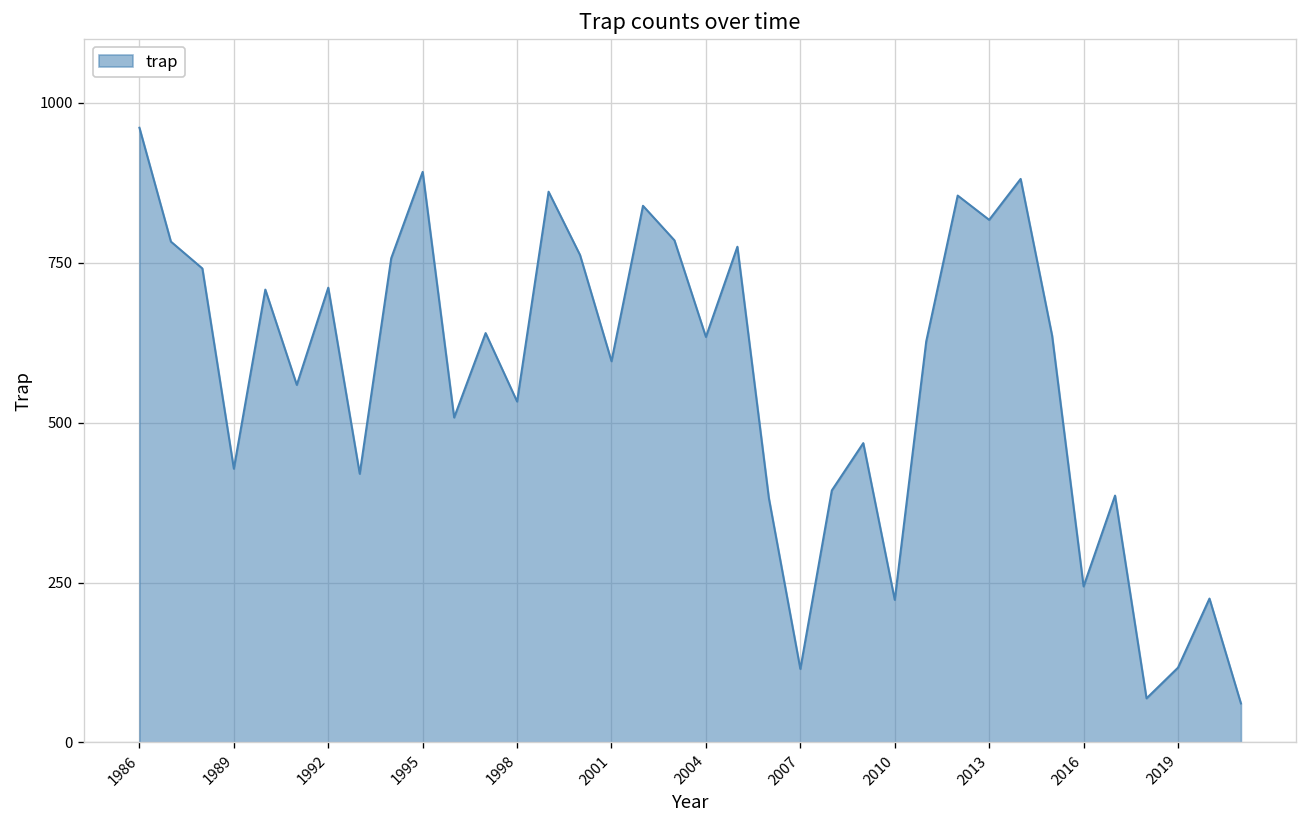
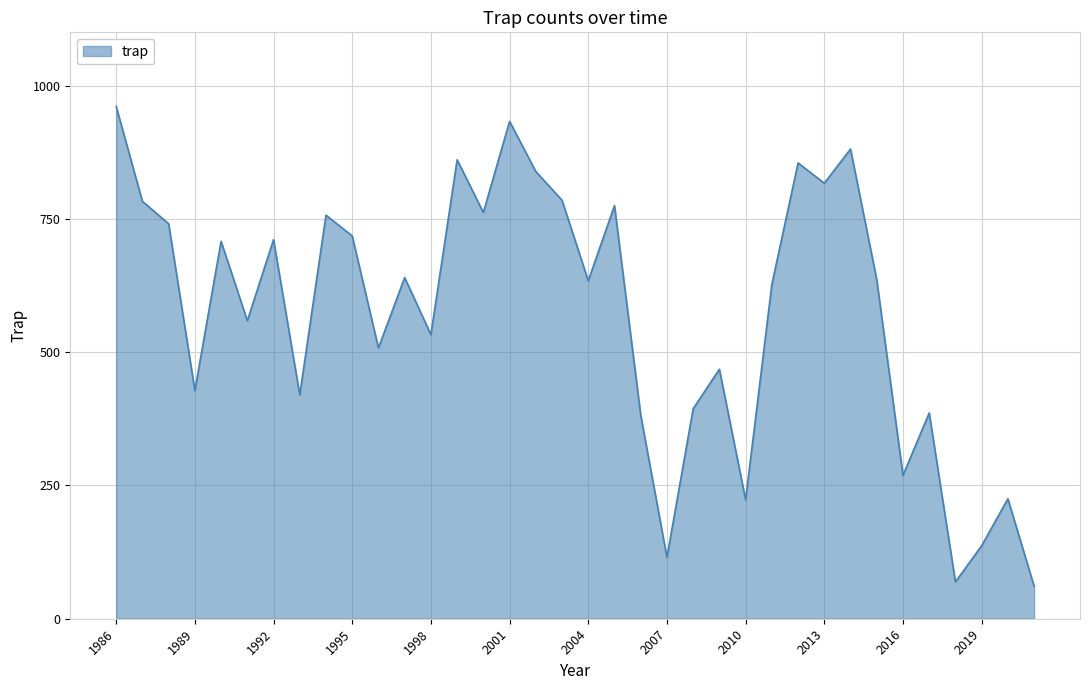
1995: 890 -> 720
2001: 600 -> 930
2016: 240 -> 270
2019: 120 -> 140
